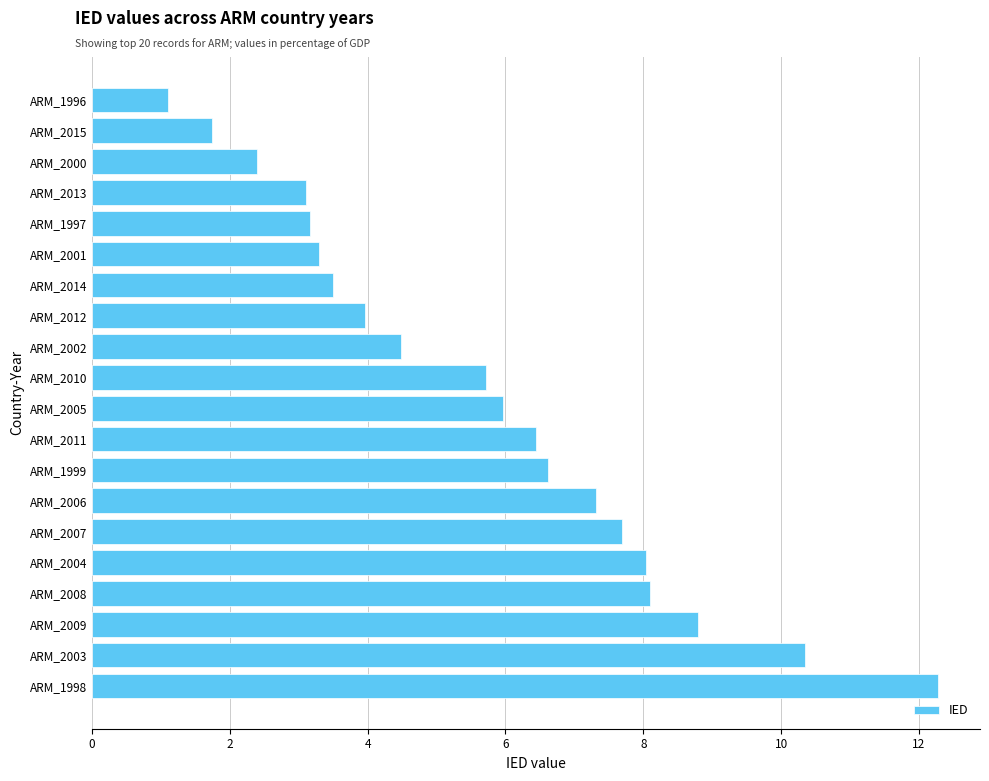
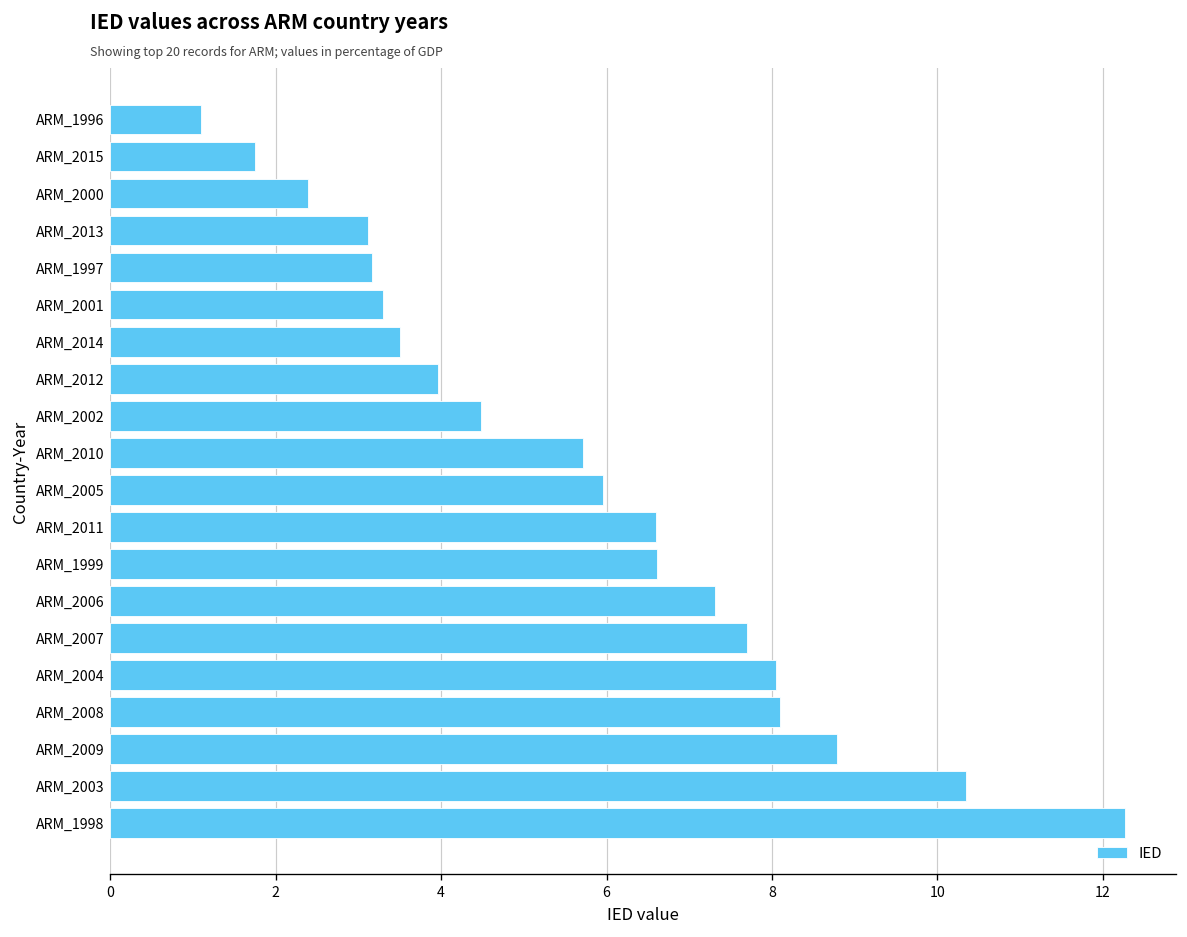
ARM_2011: 6.4 -> 6.6
